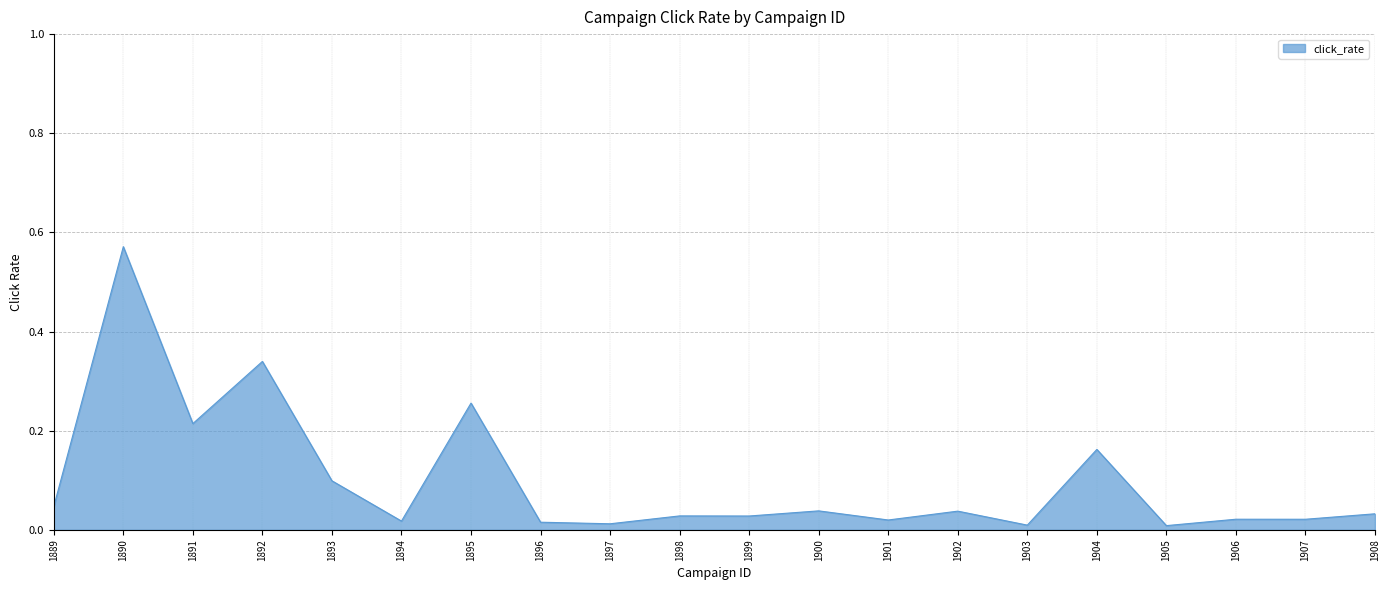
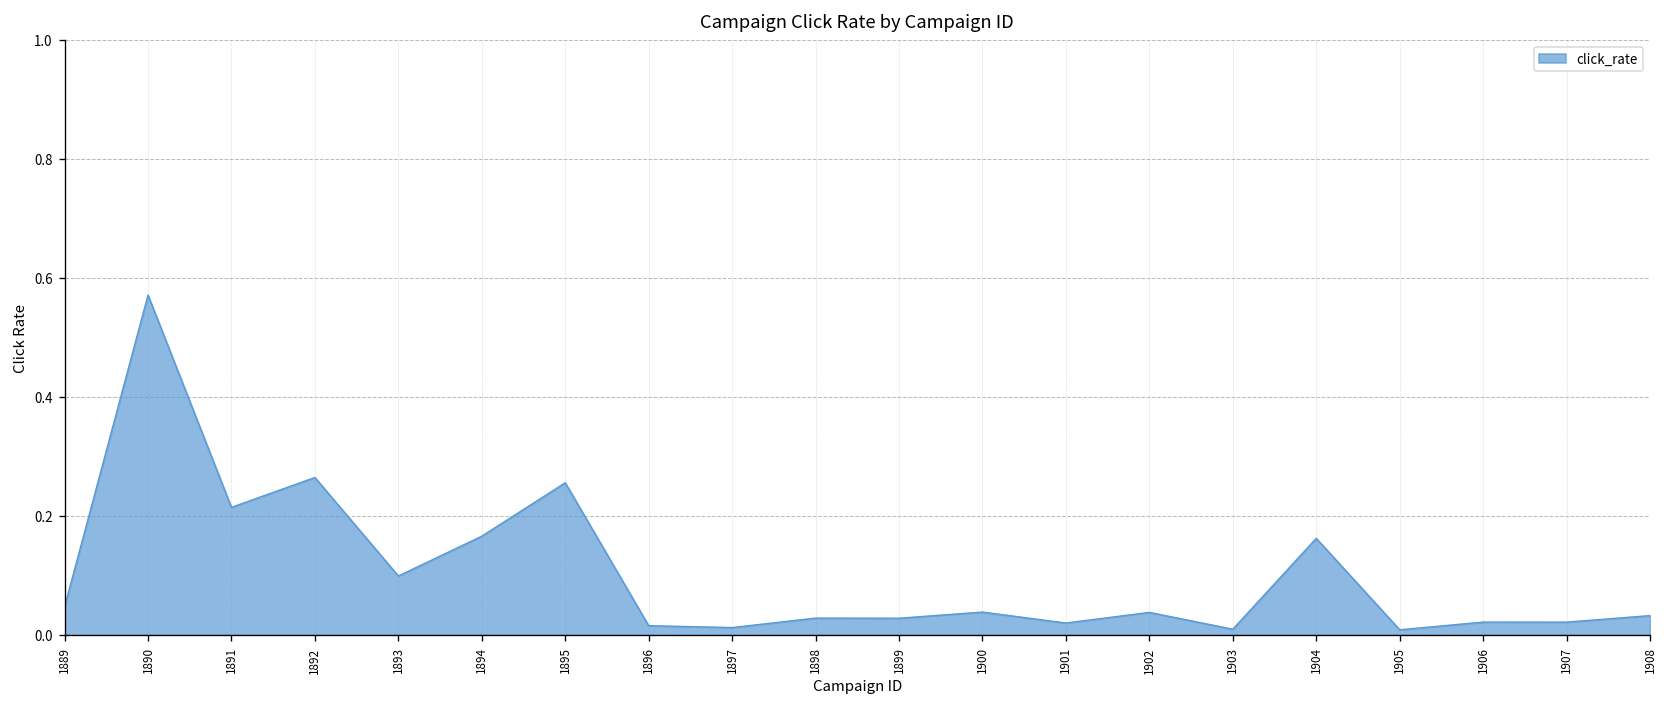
1892: 0.34 -> 0.26
1894: 0.02 -> 0.17
